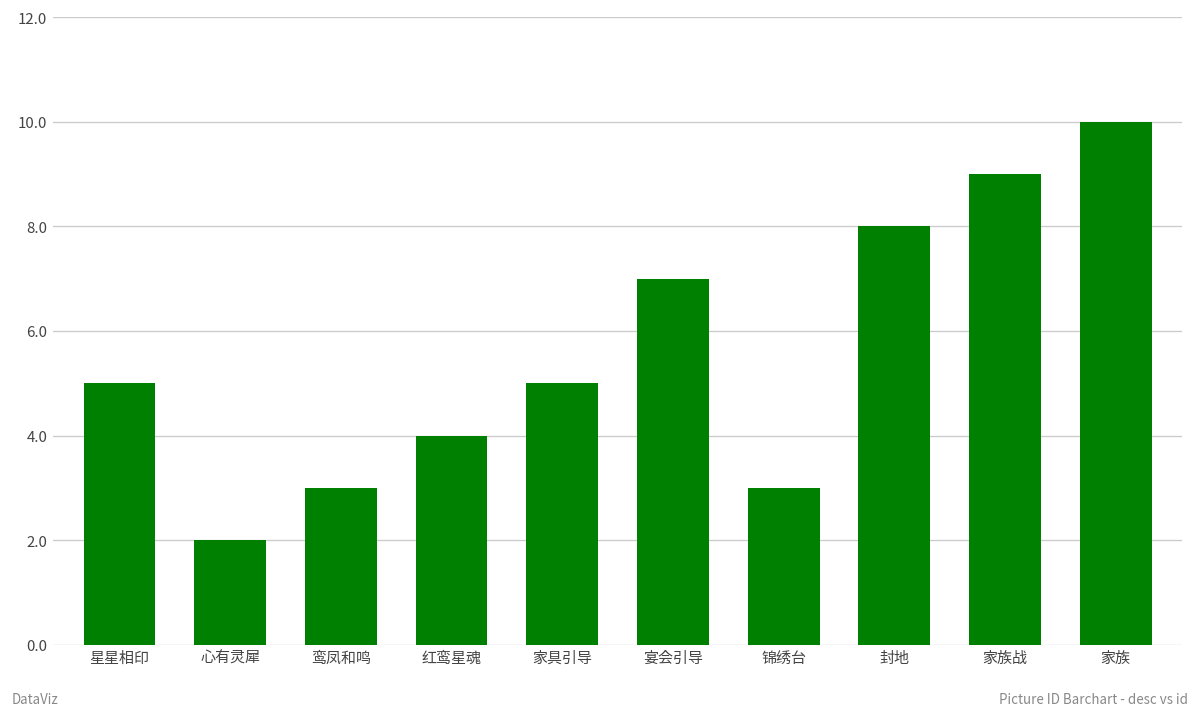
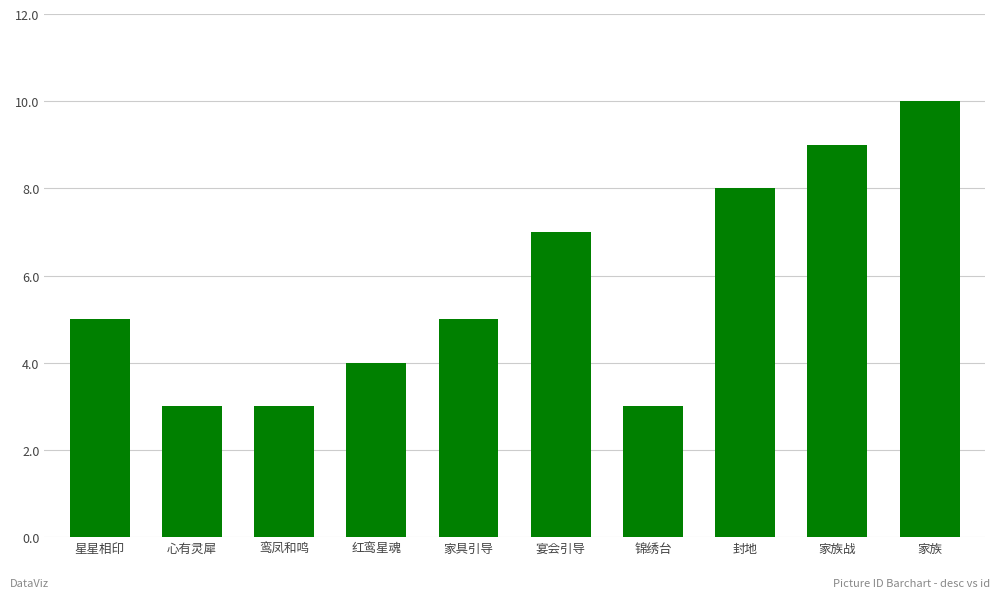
心有灵犀: 2 -> 3
